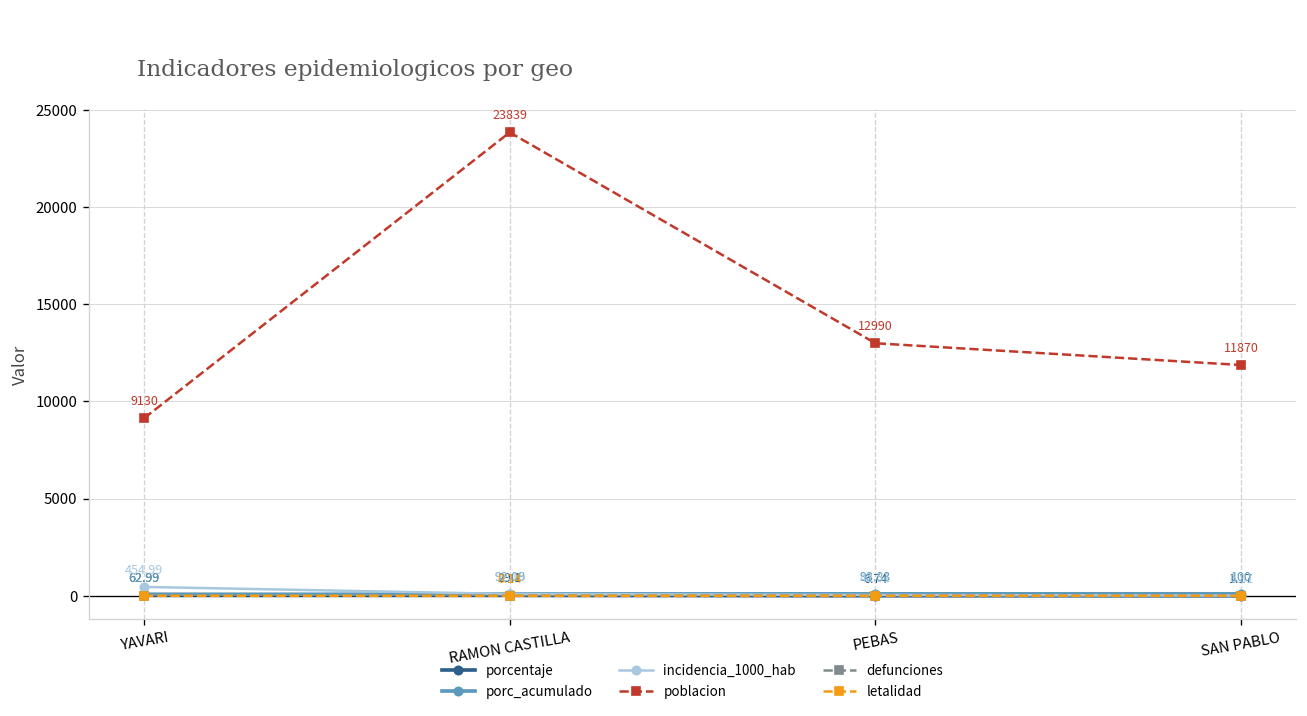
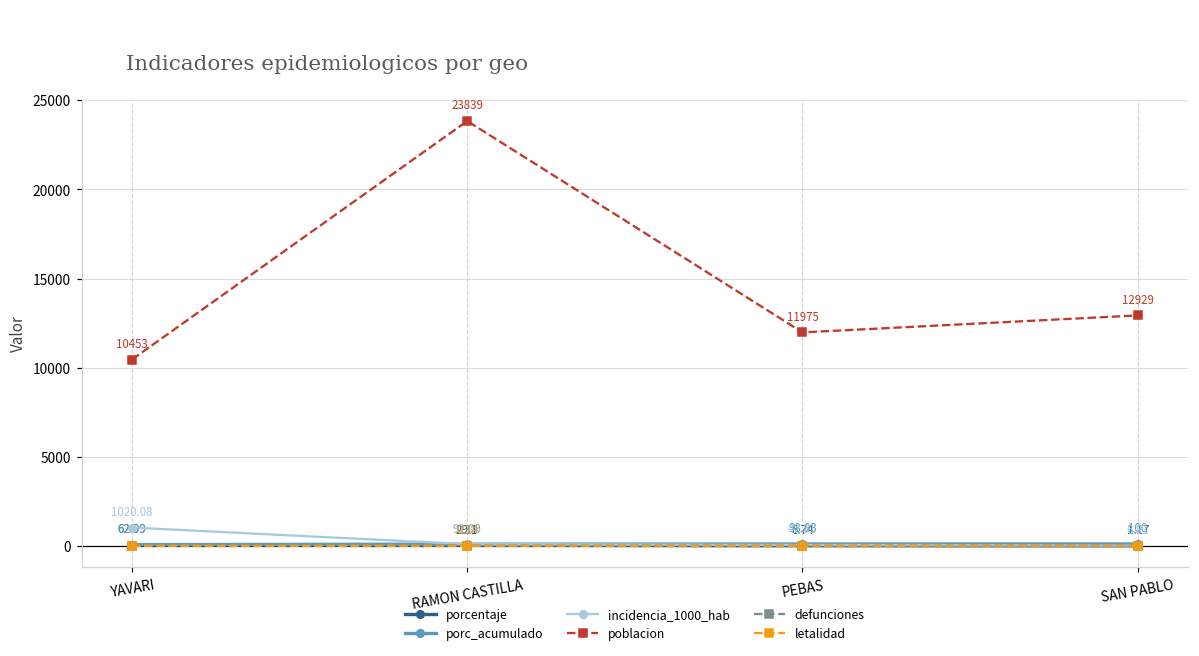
incidencia_1000_hab, YAVARI: 454.99 -> 1020.08
poblacion, YAVARI: 9130 -> 10453
poblacion, PEBAS: 12990 -> 11975
poblacion, SAN PABLO: 11870 -> 12929
